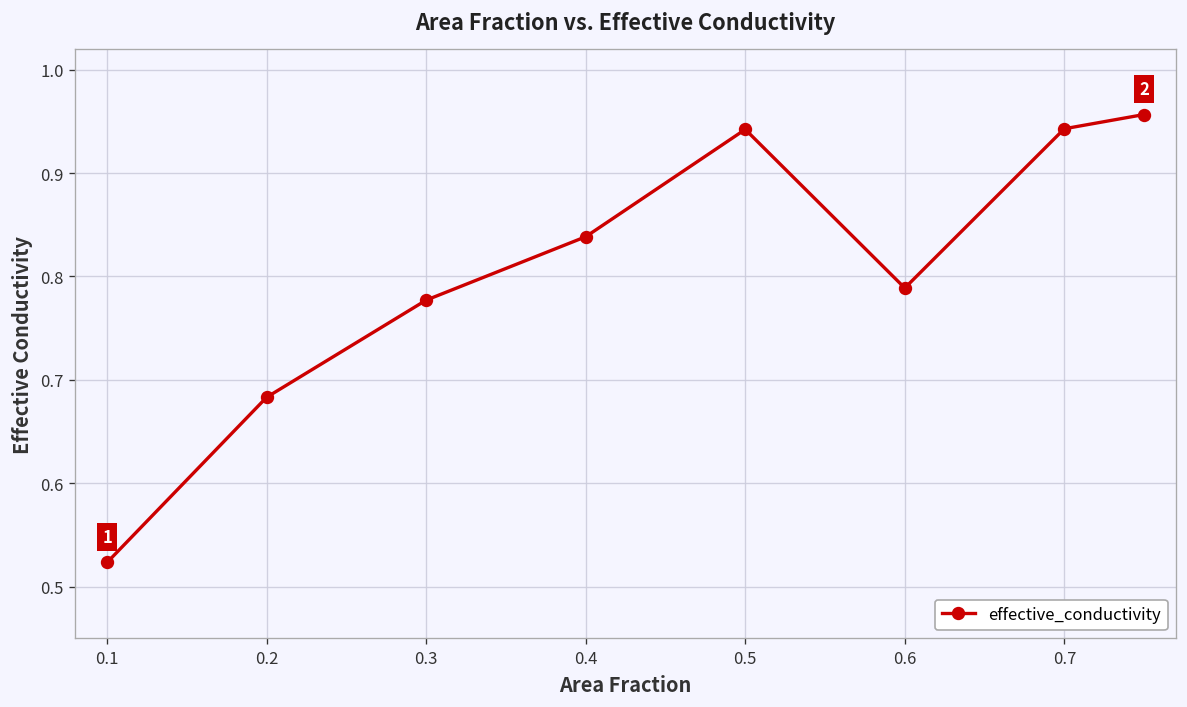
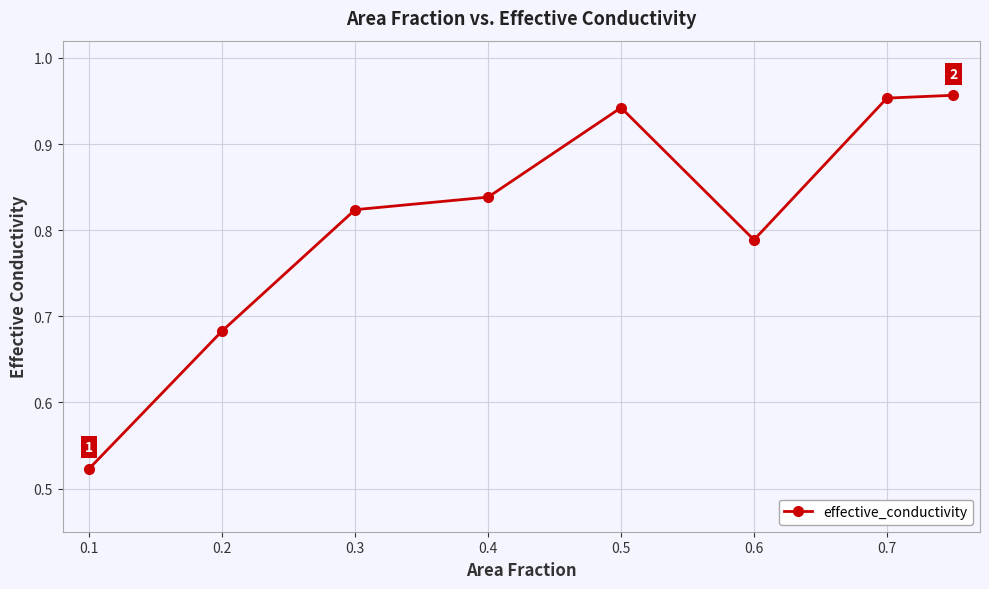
0.3: 0.78 -> 0.82
0.7: 0.94 -> 0.95
